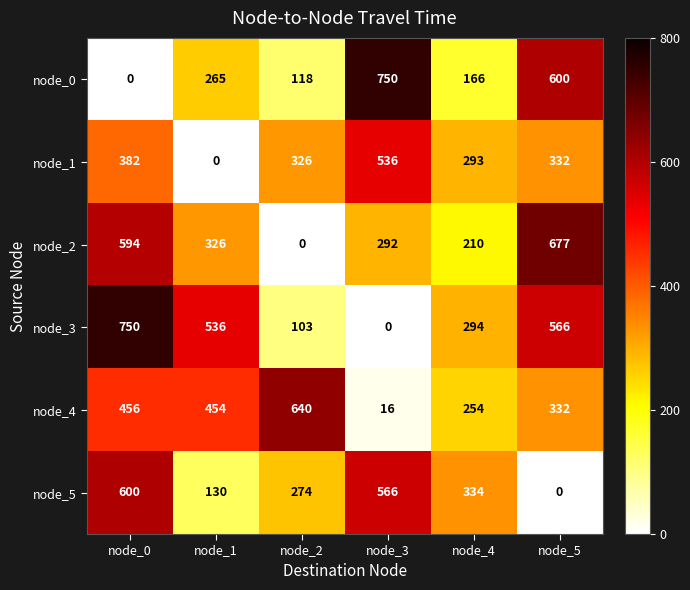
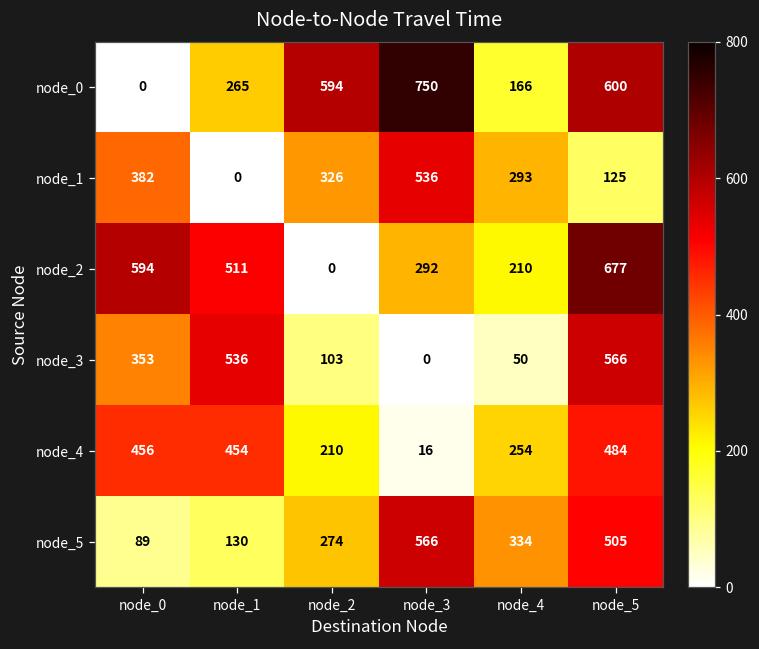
node_0, node_2: 118 -> 594
node_1, node_5: 332 -> 125
node_2, node_1: 326 -> 511
node_3, node_0: 750 -> 353
node_3, node_4: 294 -> 50
node_4, node_2: 640 -> 210
node_4, node_5: 332 -> 484
node_5, node_0: 600 -> 89
node_5, node_5: 0 -> 505
